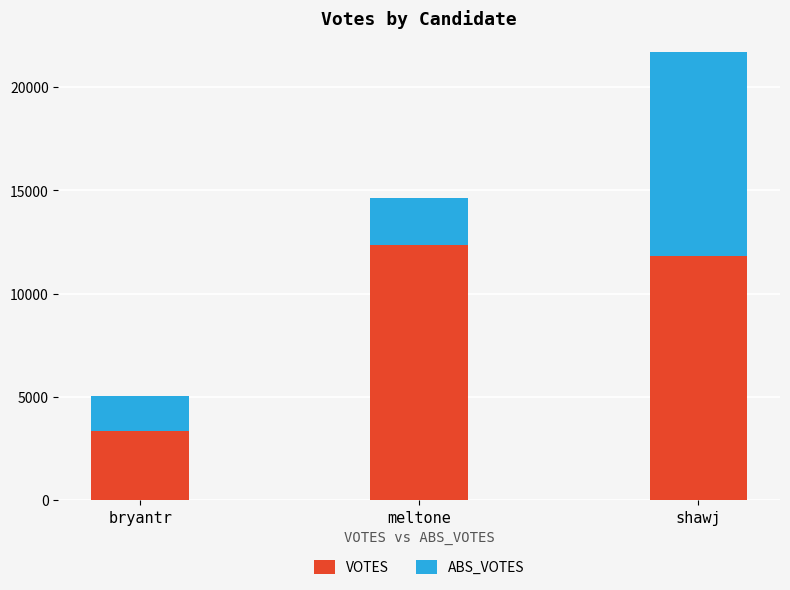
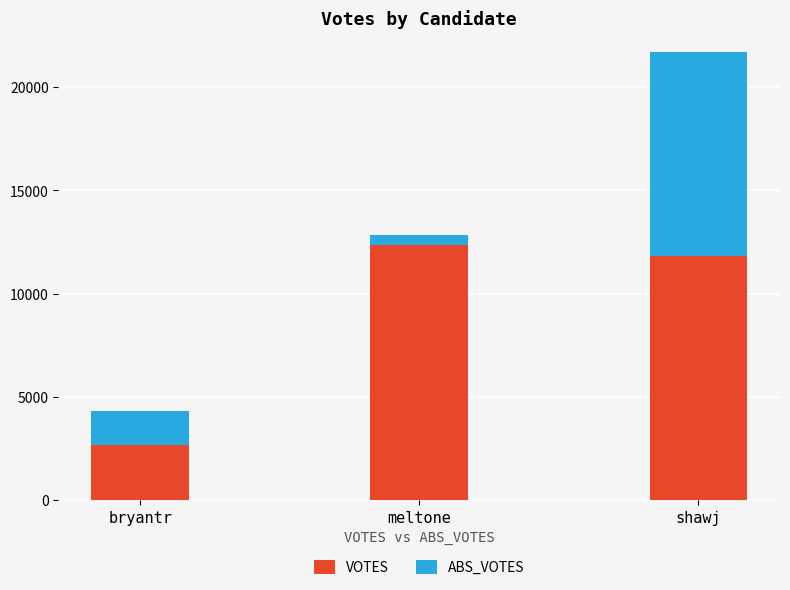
VOTES, bryantr: 3400 -> 2700
ABS_VOTES, meltone: 2300 -> 500
